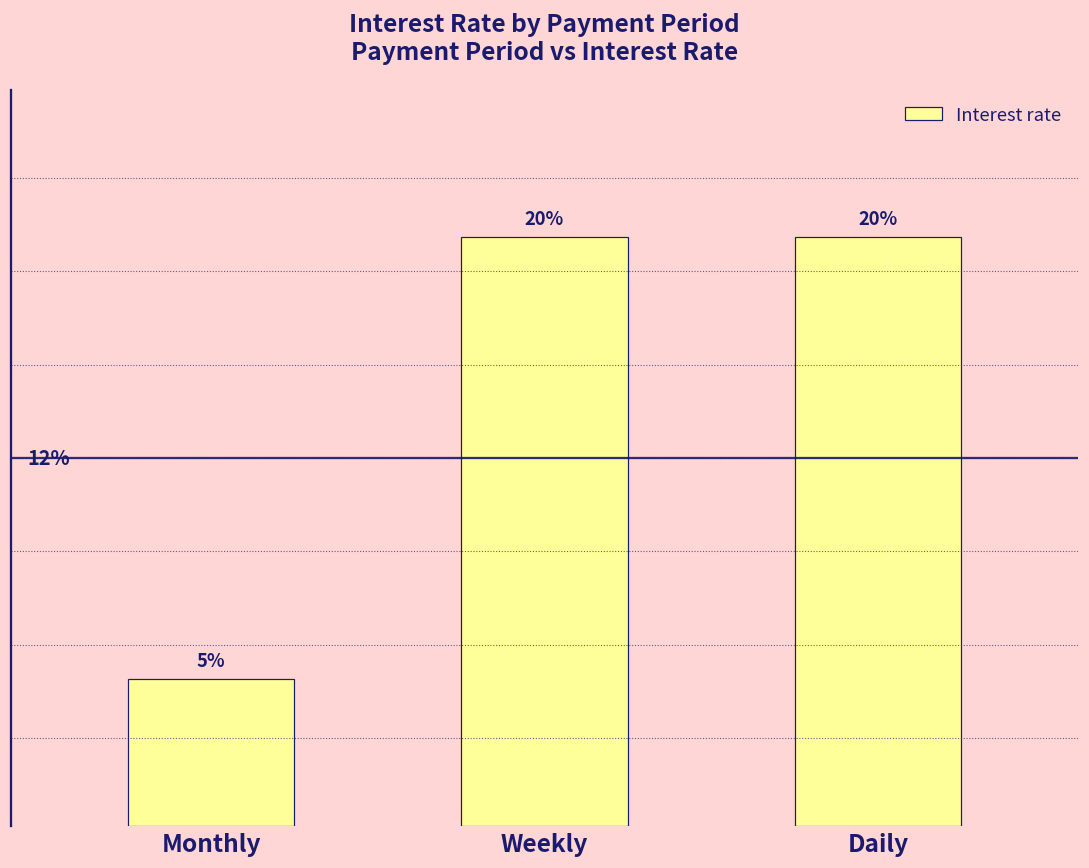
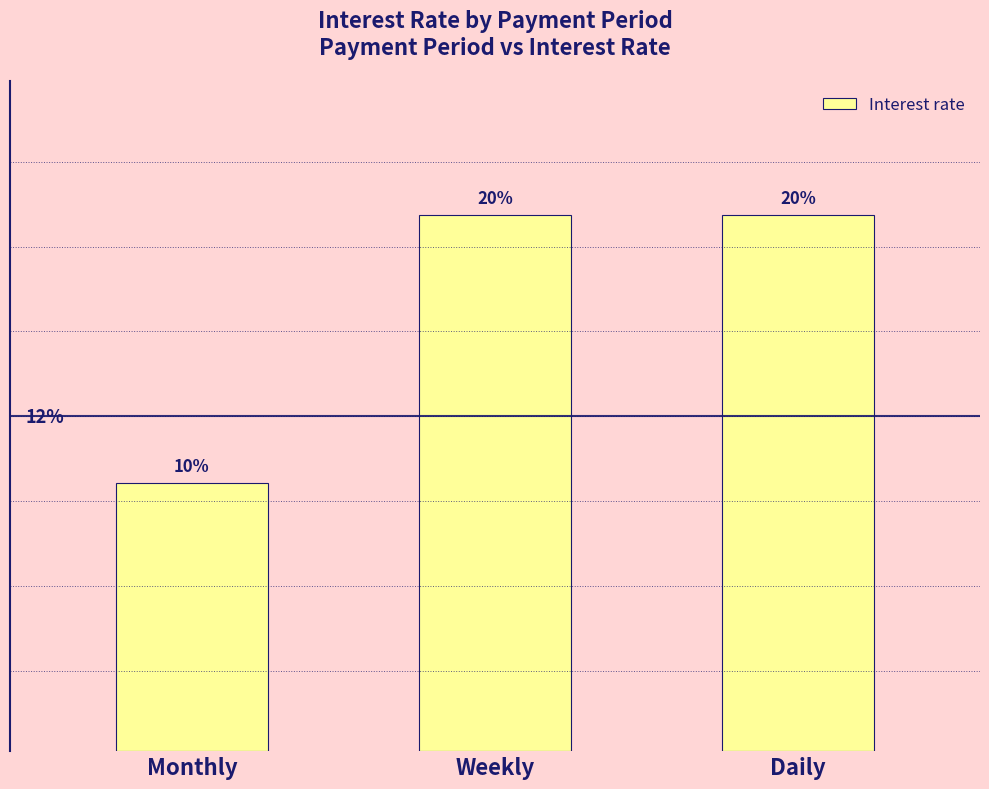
Monthly: 5% -> 10%
